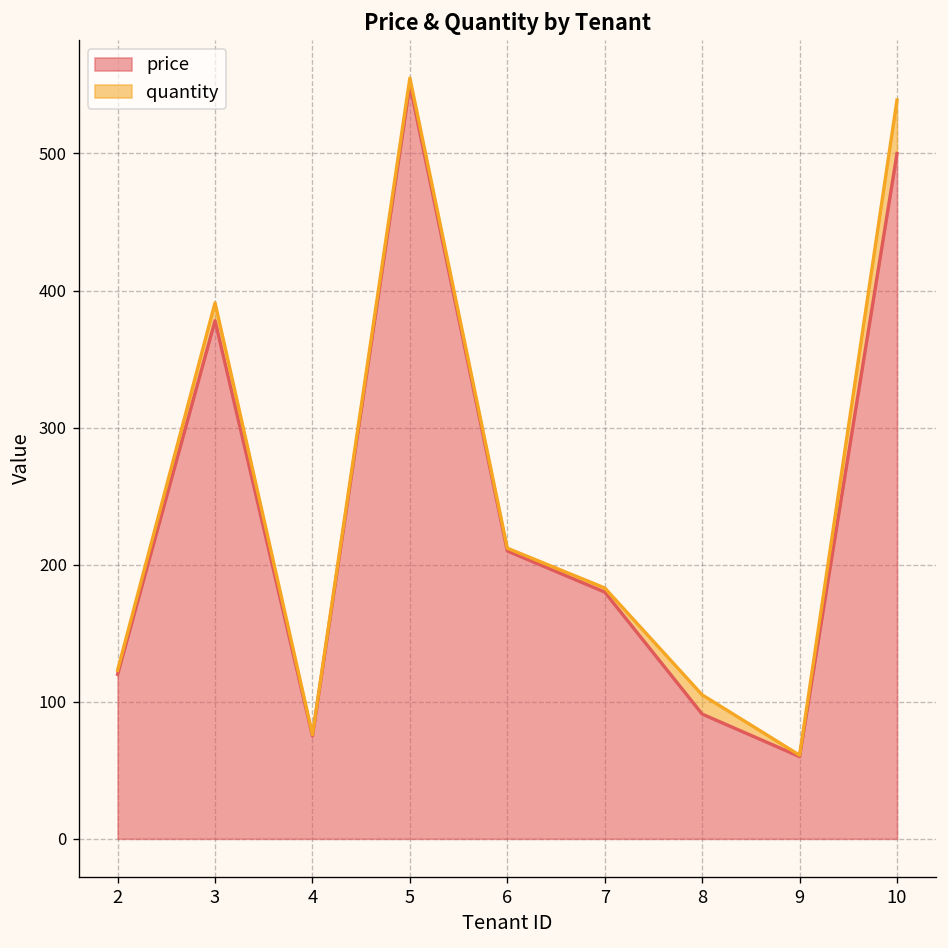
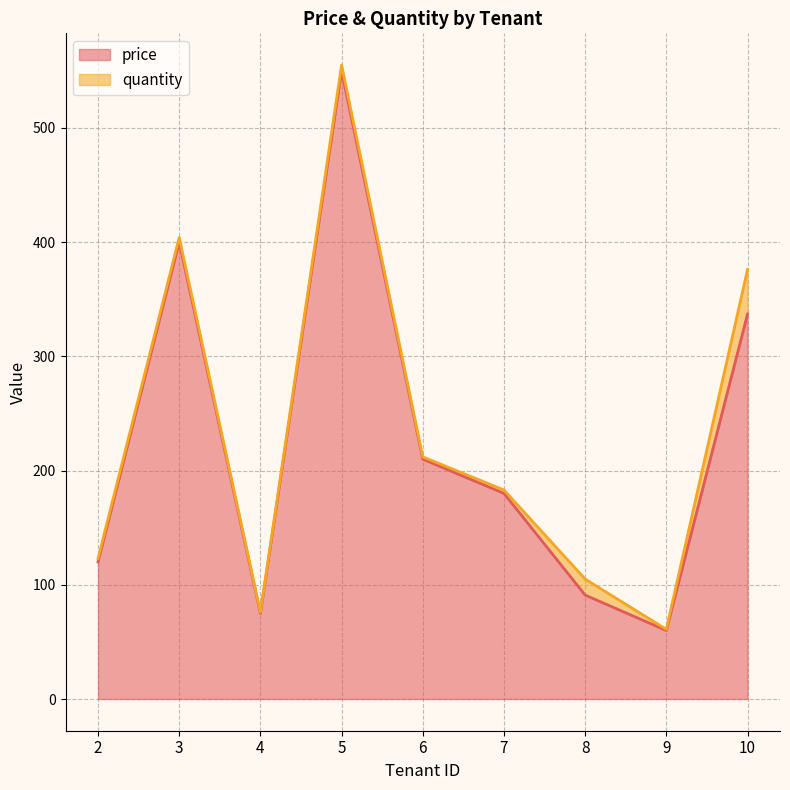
price, 3: 378 -> 400
quantity, 3: 13 -> 4
price, 10: 500 -> 337
